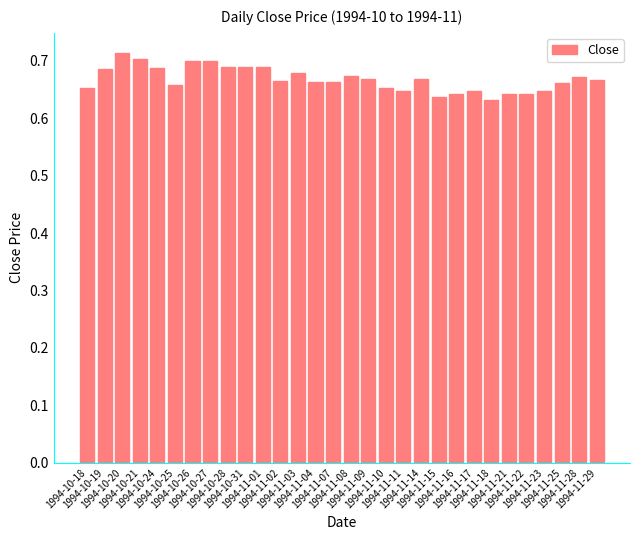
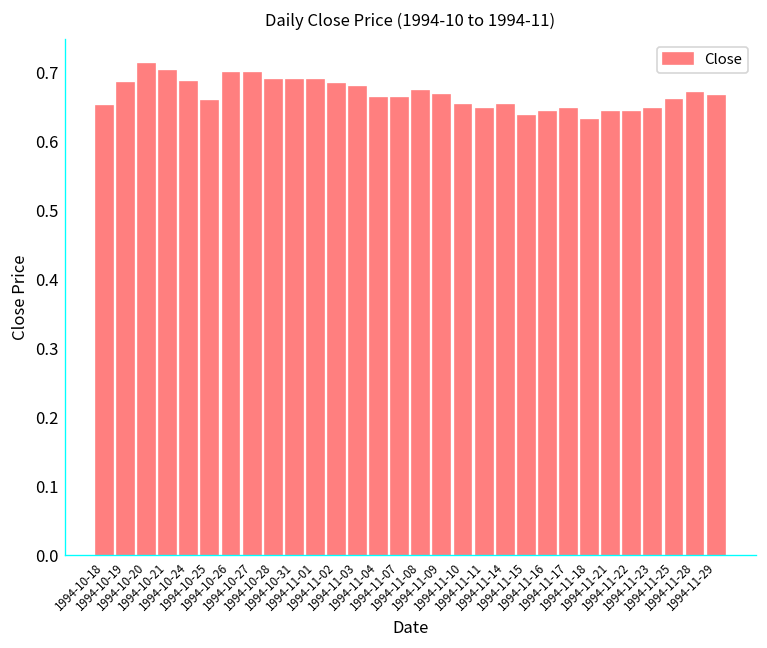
1994-11-02: 0.67 -> 0.68
1994-11-14: 0.67 -> 0.65
